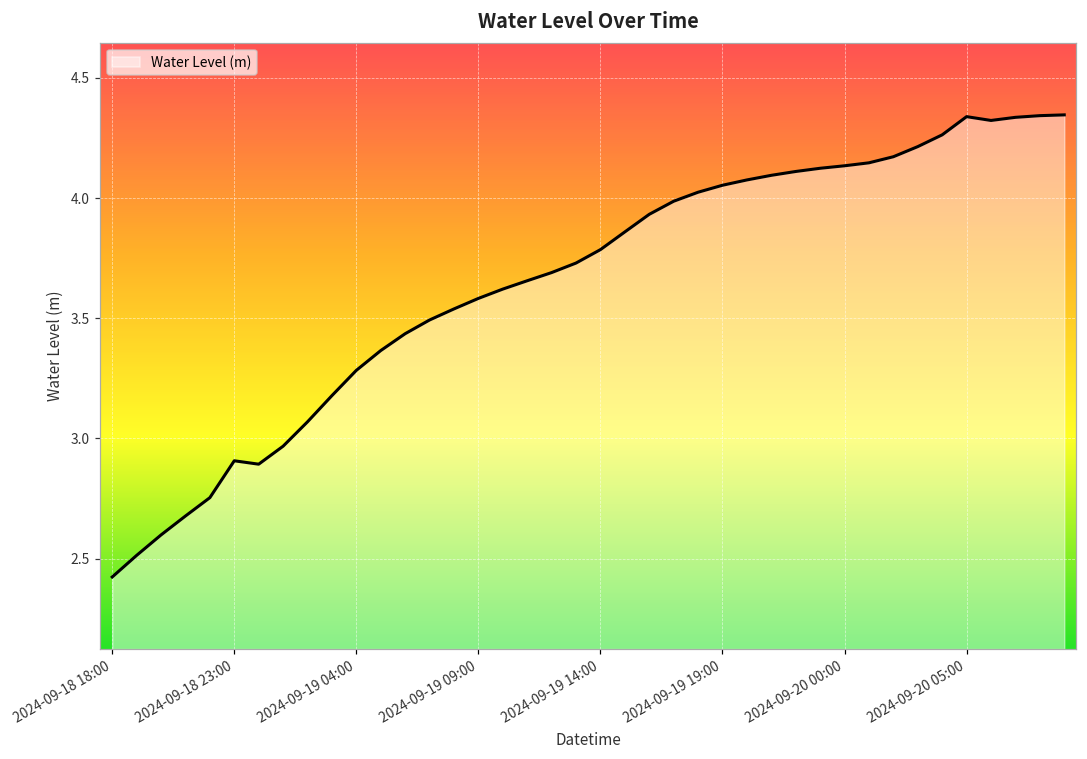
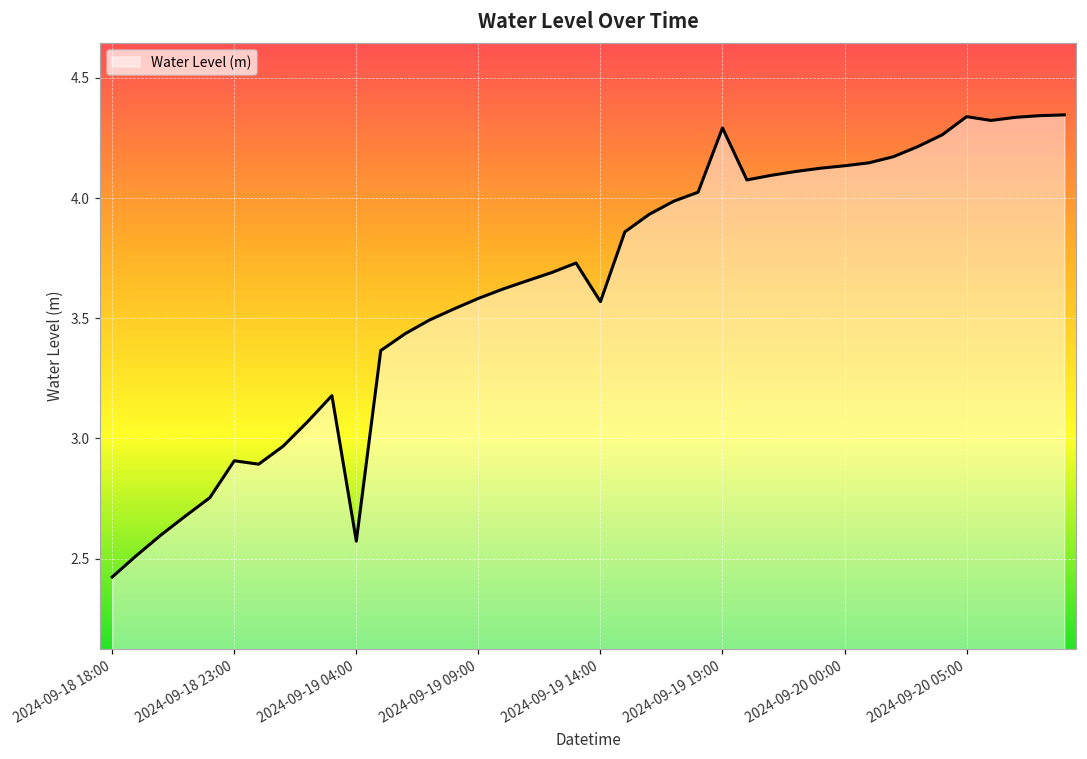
2024-09-19 04:00: 3.28 -> 2.57
2024-09-19 14:00: 3.79 -> 3.57
2024-09-19 19:00: 4.05 -> 4.29
